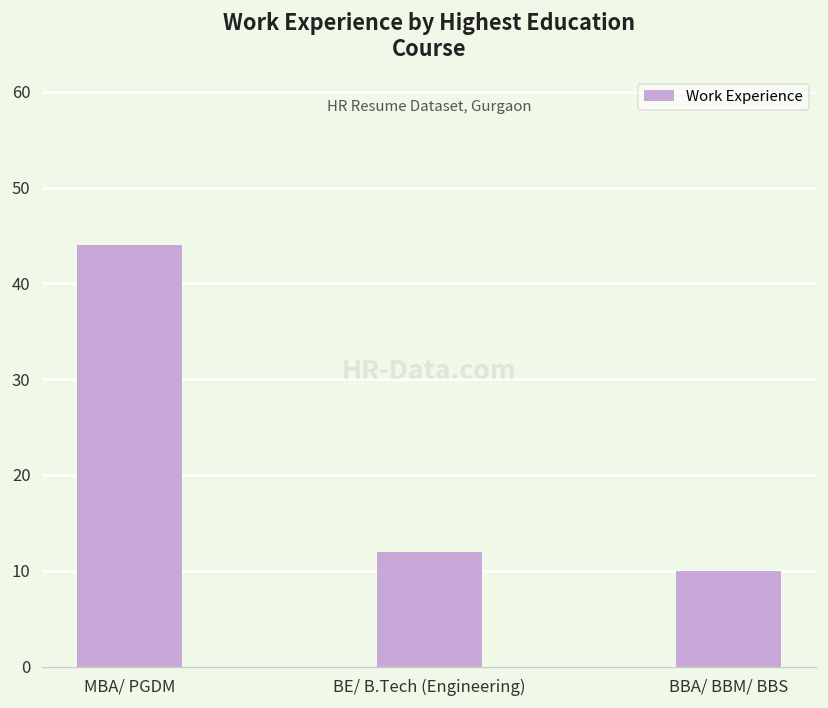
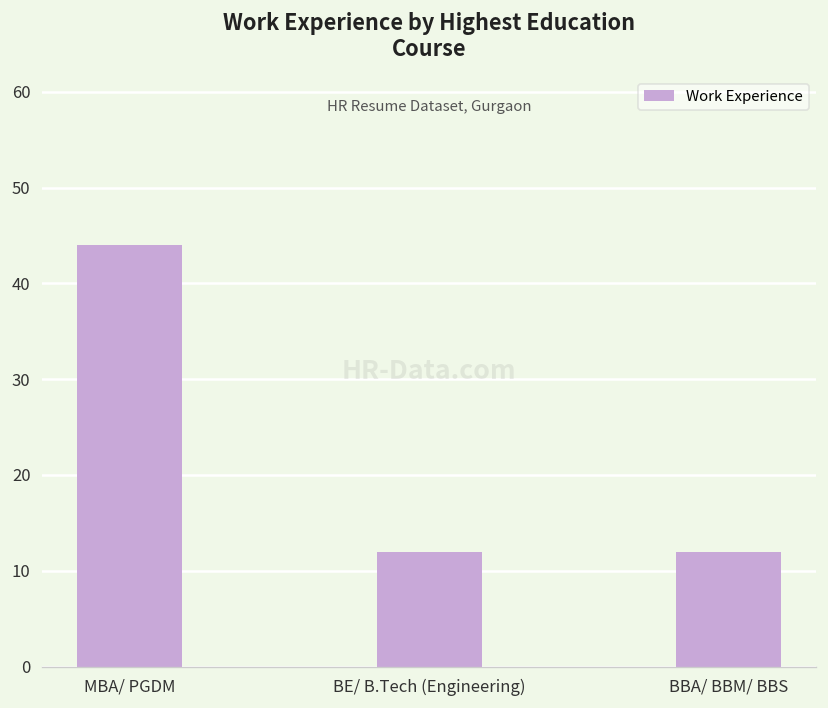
BBA/ BBM/ BBS: 10 -> 12
